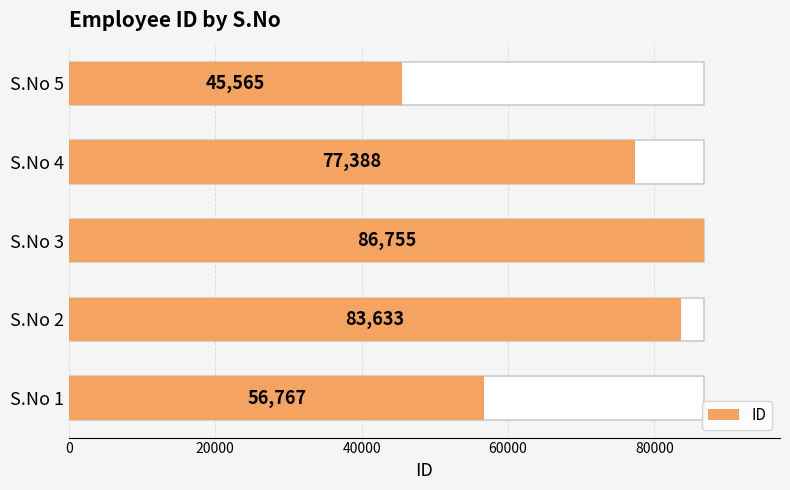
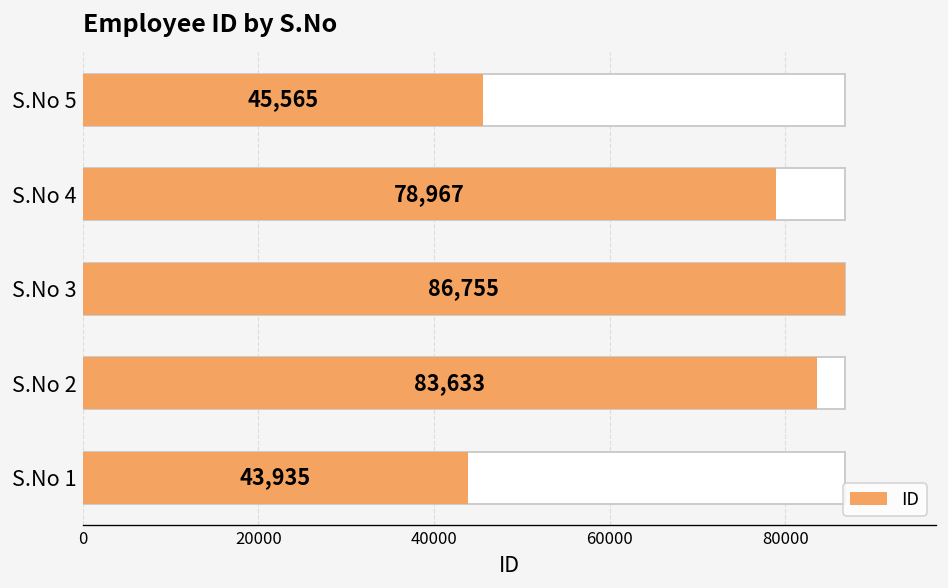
ID, S.No 4: 77,388 -> 78,967
ID, S.No 1: 56,767 -> 43,935
